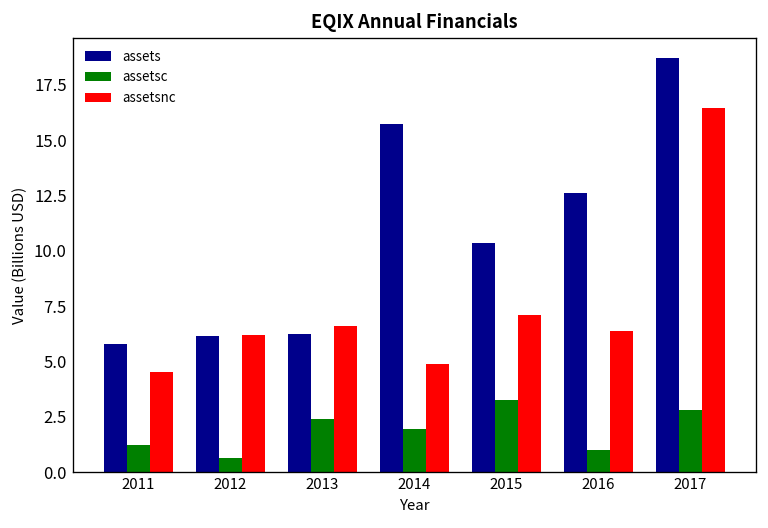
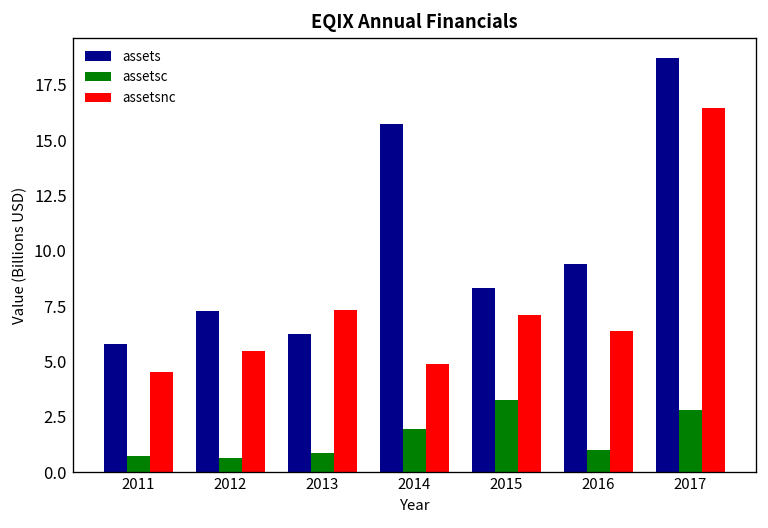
assetsc, 2011: 1.2 -> 0.7
assets, 2012: 6.1 -> 7.3
assetsnc, 2012: 6.2 -> 5.5
assetsc, 2013: 2.4 -> 0.9
assetsnc, 2013: 6.6 -> 7.3
assets, 2015: 10.4 -> 8.3
assets, 2016: 12.6 -> 9.4
